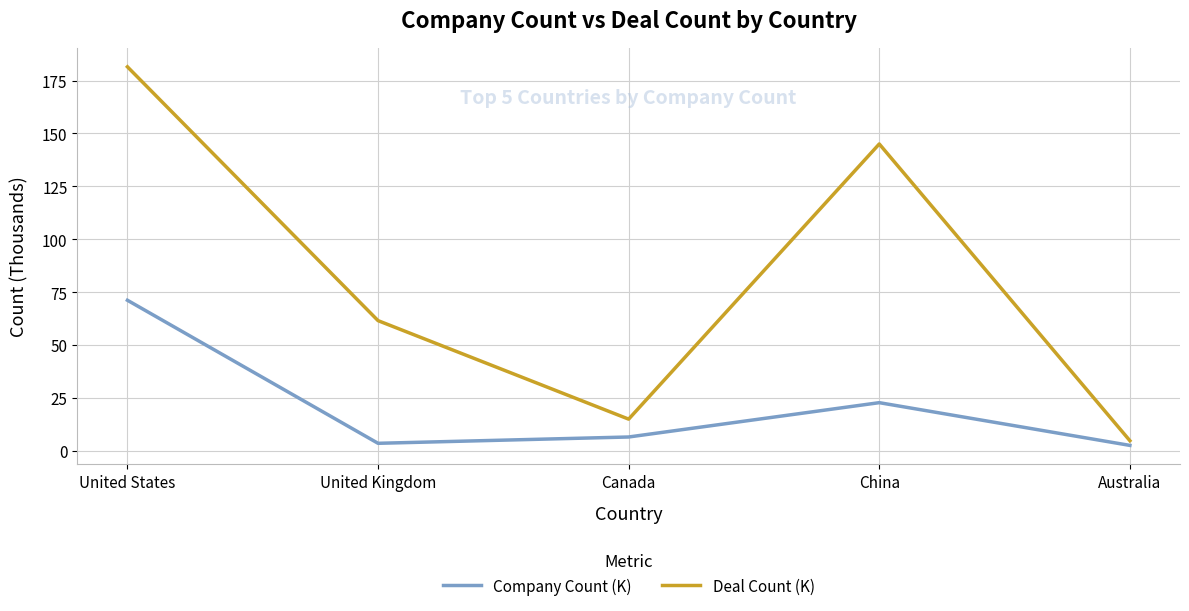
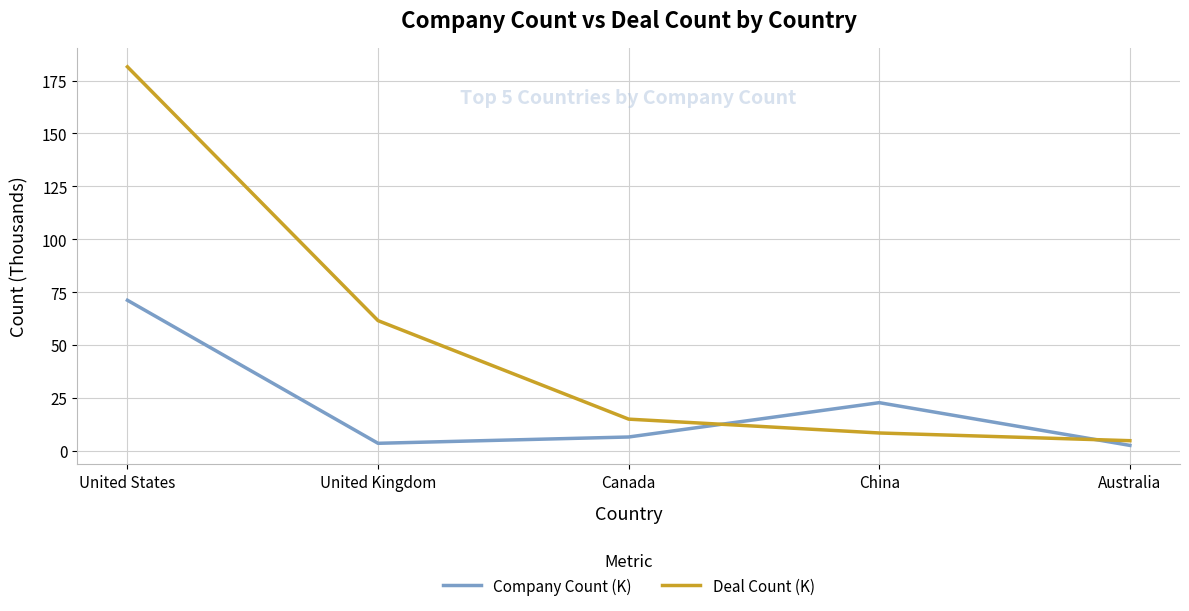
Deal Count (K), China: 145 -> 8
